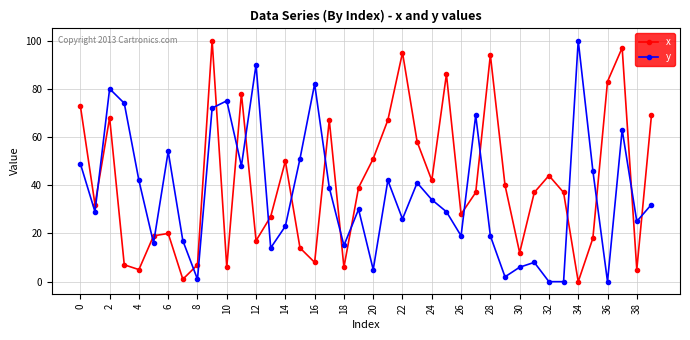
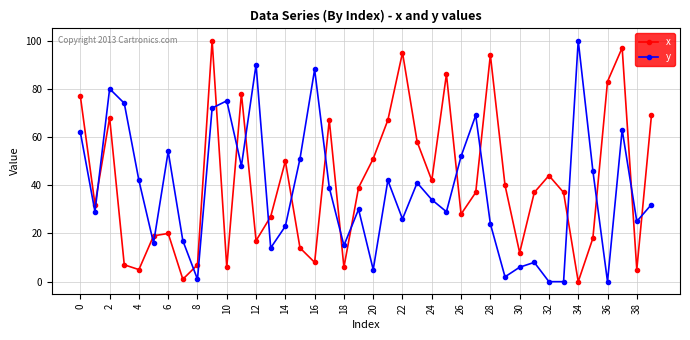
x, 0: 73 -> 77
y, 0: 49 -> 62
y, 16: 82 -> 88
y, 26: 19 -> 52
y, 28: 19 -> 24
